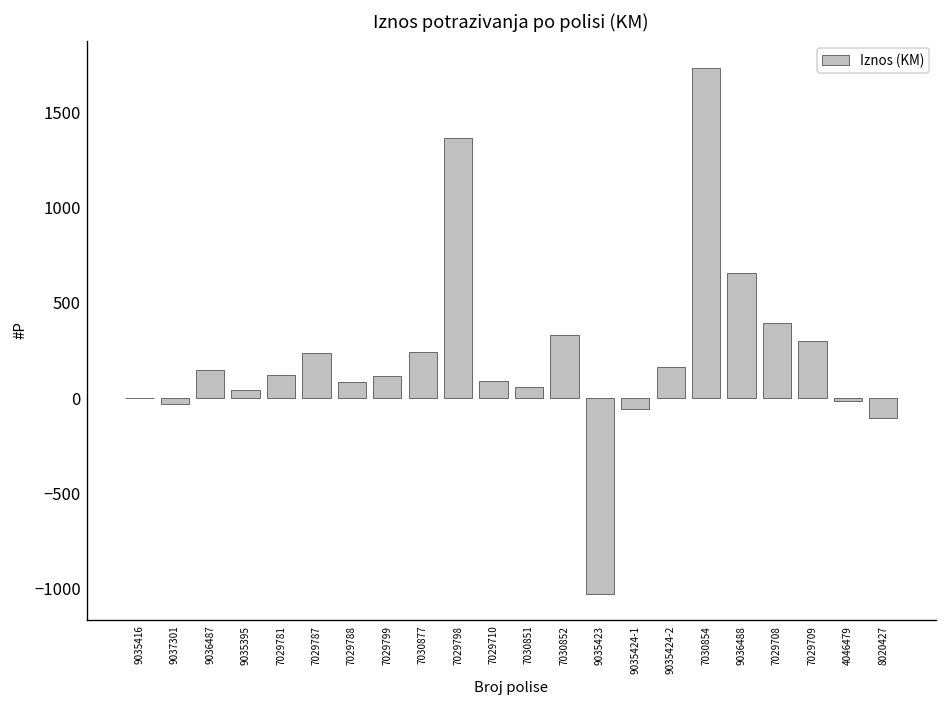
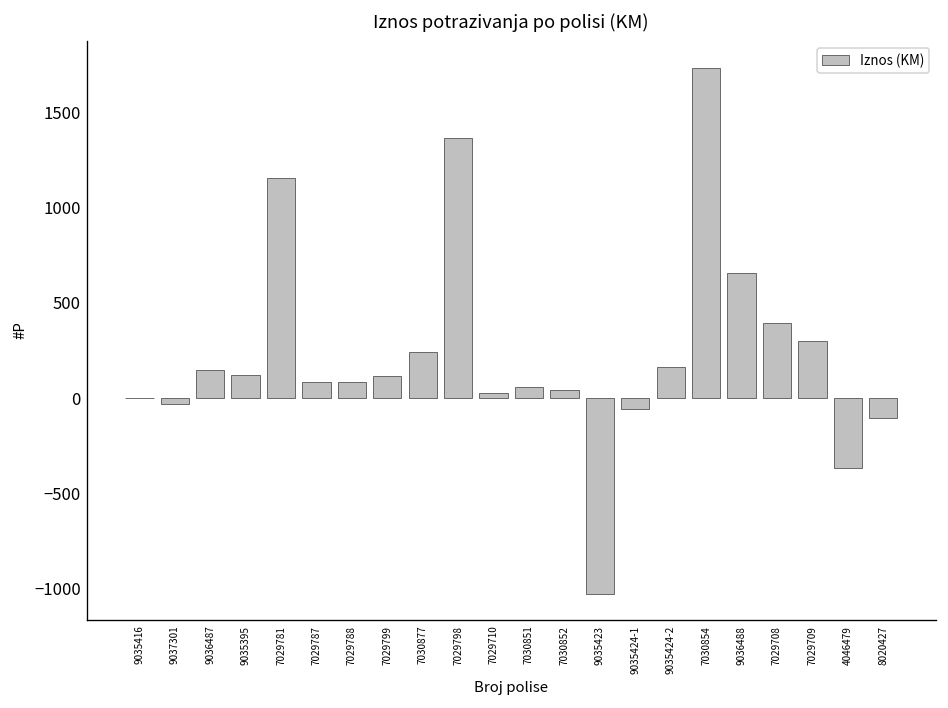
9035395: 40 -> 120
7029781: 120 -> 1150
7029787: 240 -> 90
7029710: 90 -> 30
7030852: 330 -> 40
4046479: -20 -> -370
